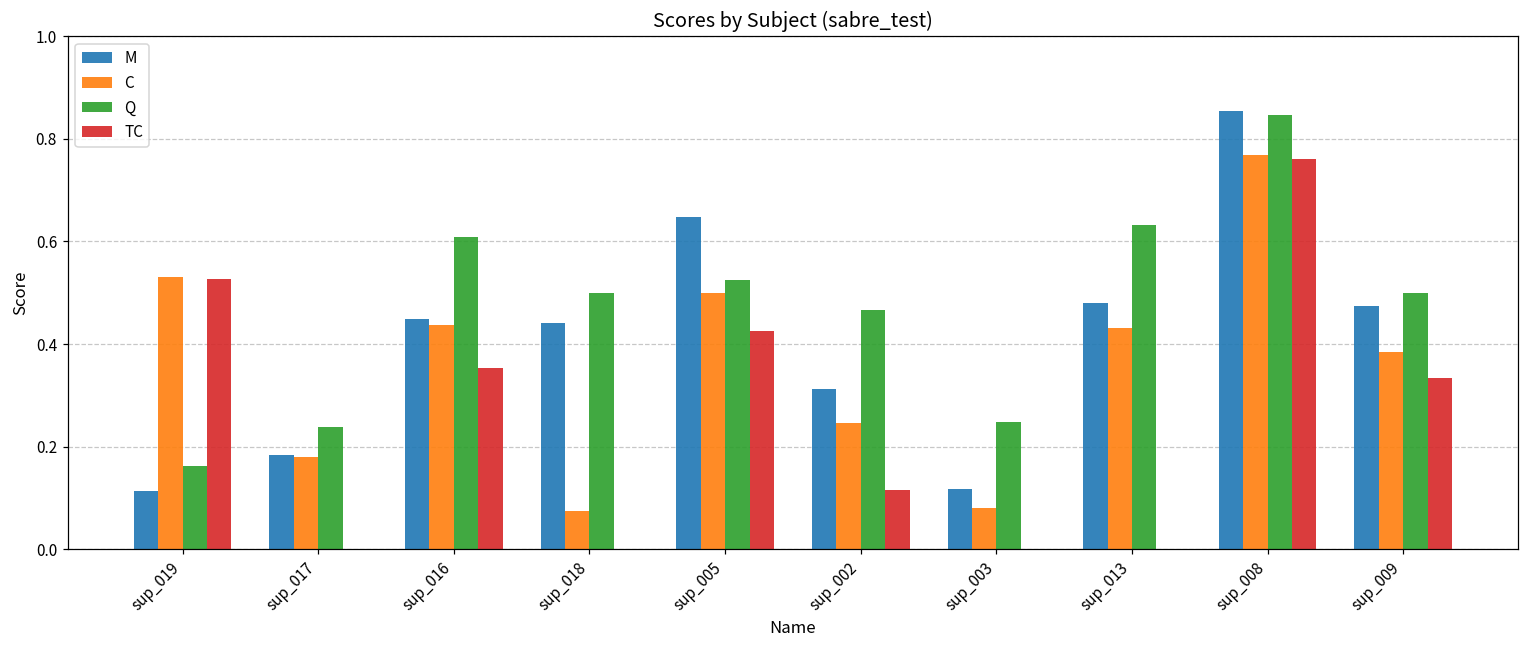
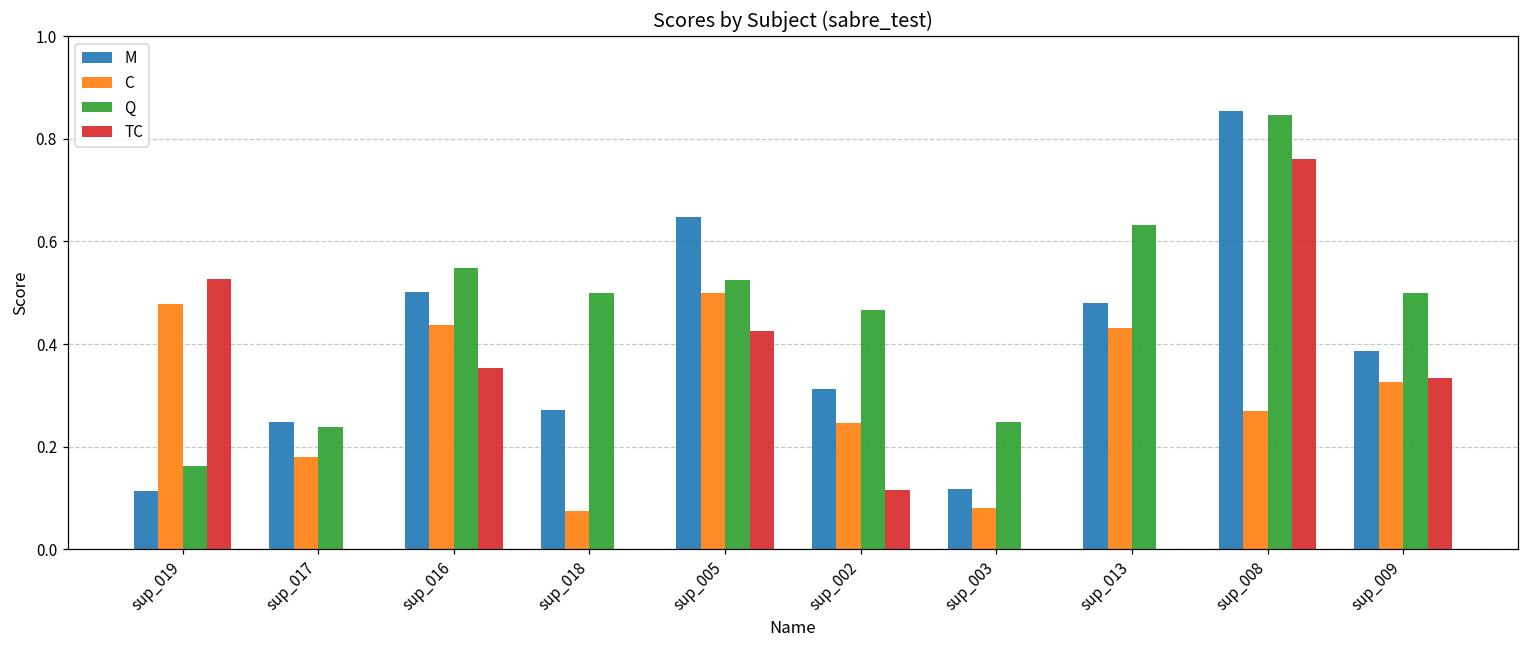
C, sup_019: 0.53 -> 0.48
M, sup_017: 0.18 -> 0.25
M, sup_016: 0.45 -> 0.50
Q, sup_016: 0.61 -> 0.55
M, sup_018: 0.44 -> 0.27
C, sup_008: 0.77 -> 0.27
M, sup_009: 0.47 -> 0.39
C, sup_009: 0.38 -> 0.33
